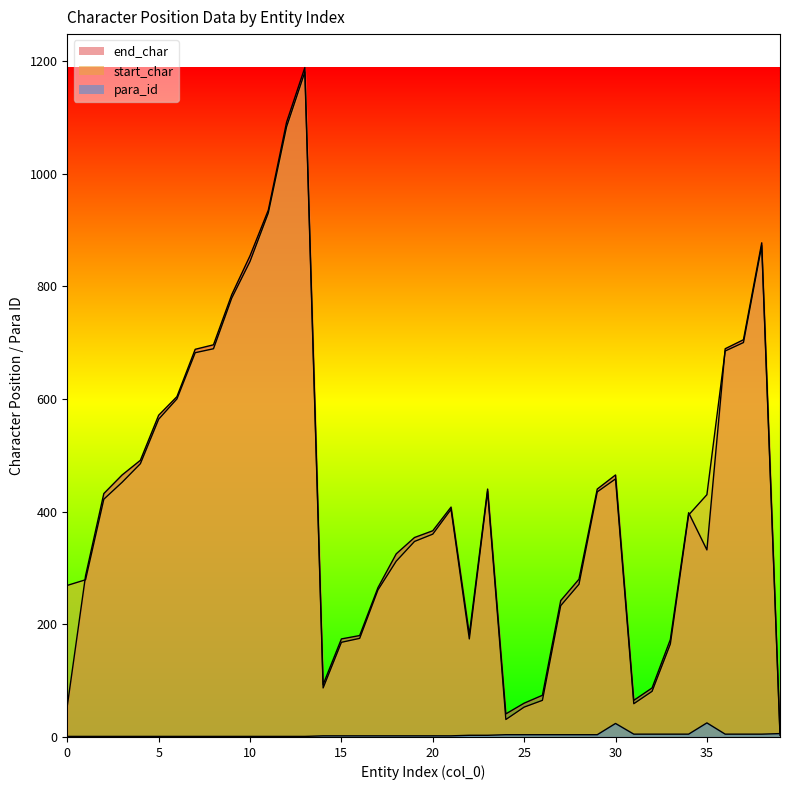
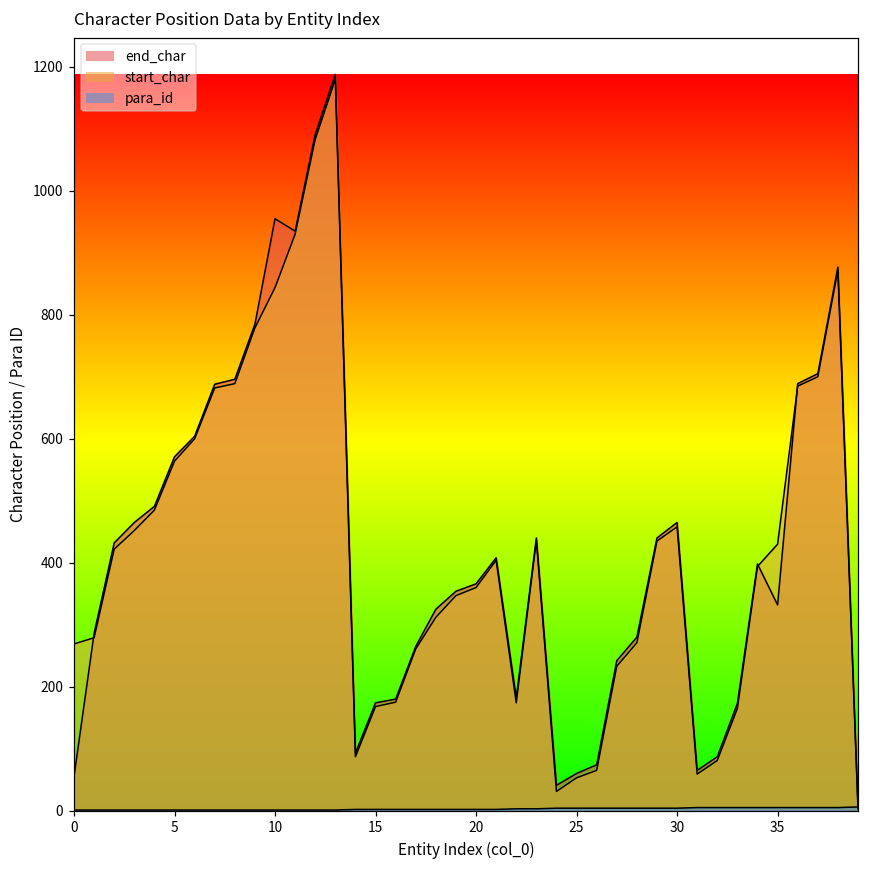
end_char, 10: 850 -> 960
para_id, 30: 20 -> 0
para_id, 35: 30 -> 10
